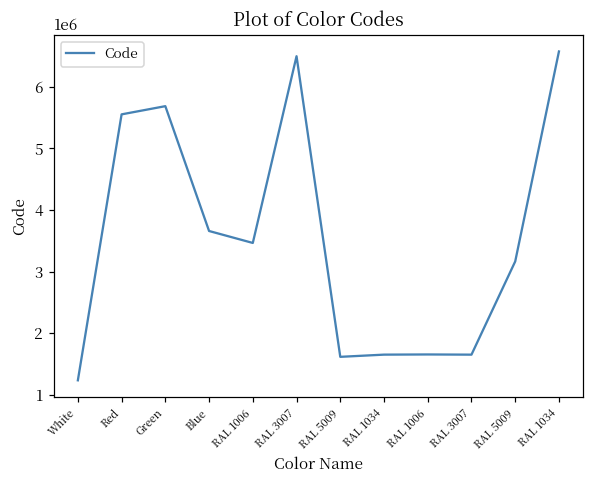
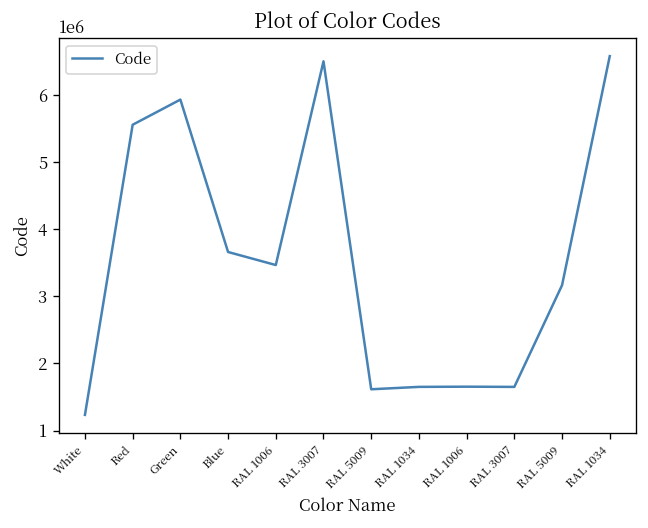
Green: 5700000 -> 5900000
